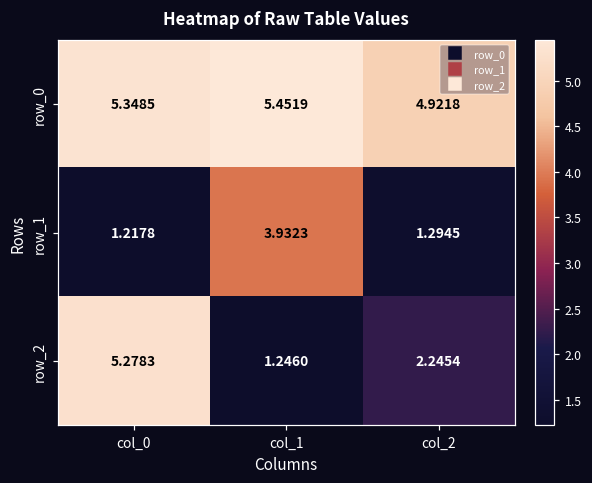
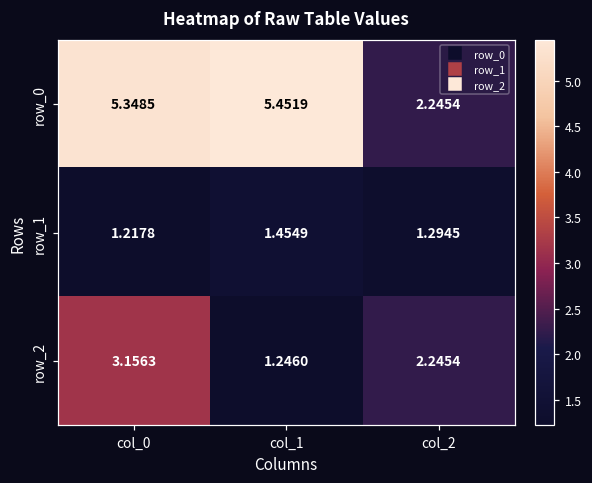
row_0, col_2: 4.9218 -> 2.2454
row_1, col_1: 3.9323 -> 1.4549
row_2, col_0: 5.2783 -> 3.1563
